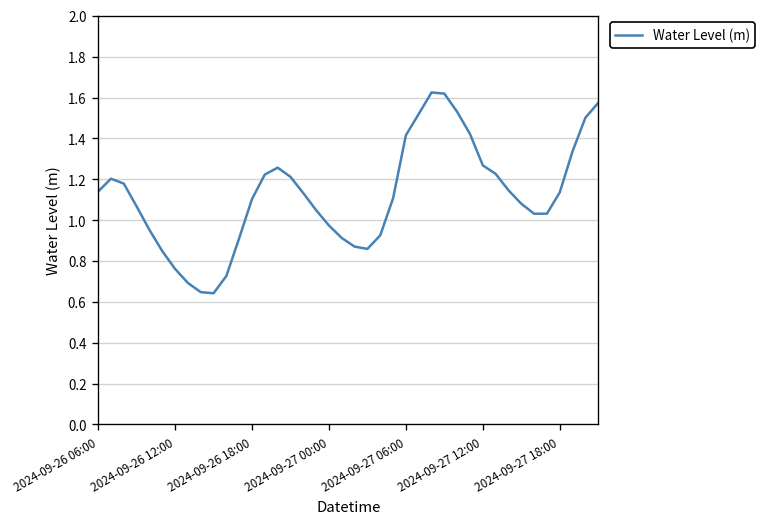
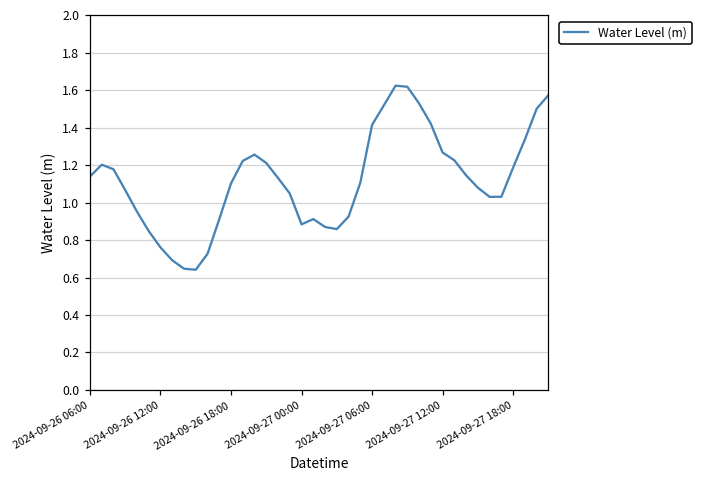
2024-09-27 00:00: 0.97 -> 0.88
2024-09-27 18:00: 1.14 -> 1.19
